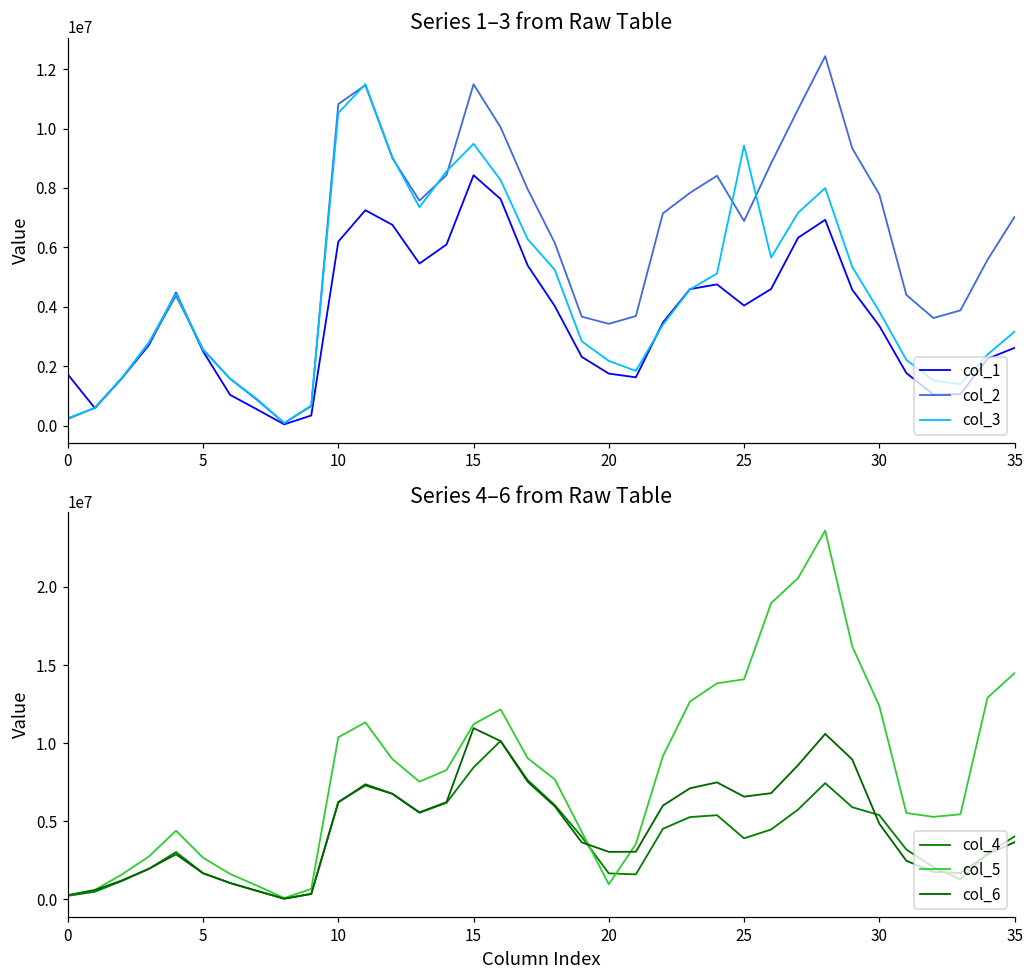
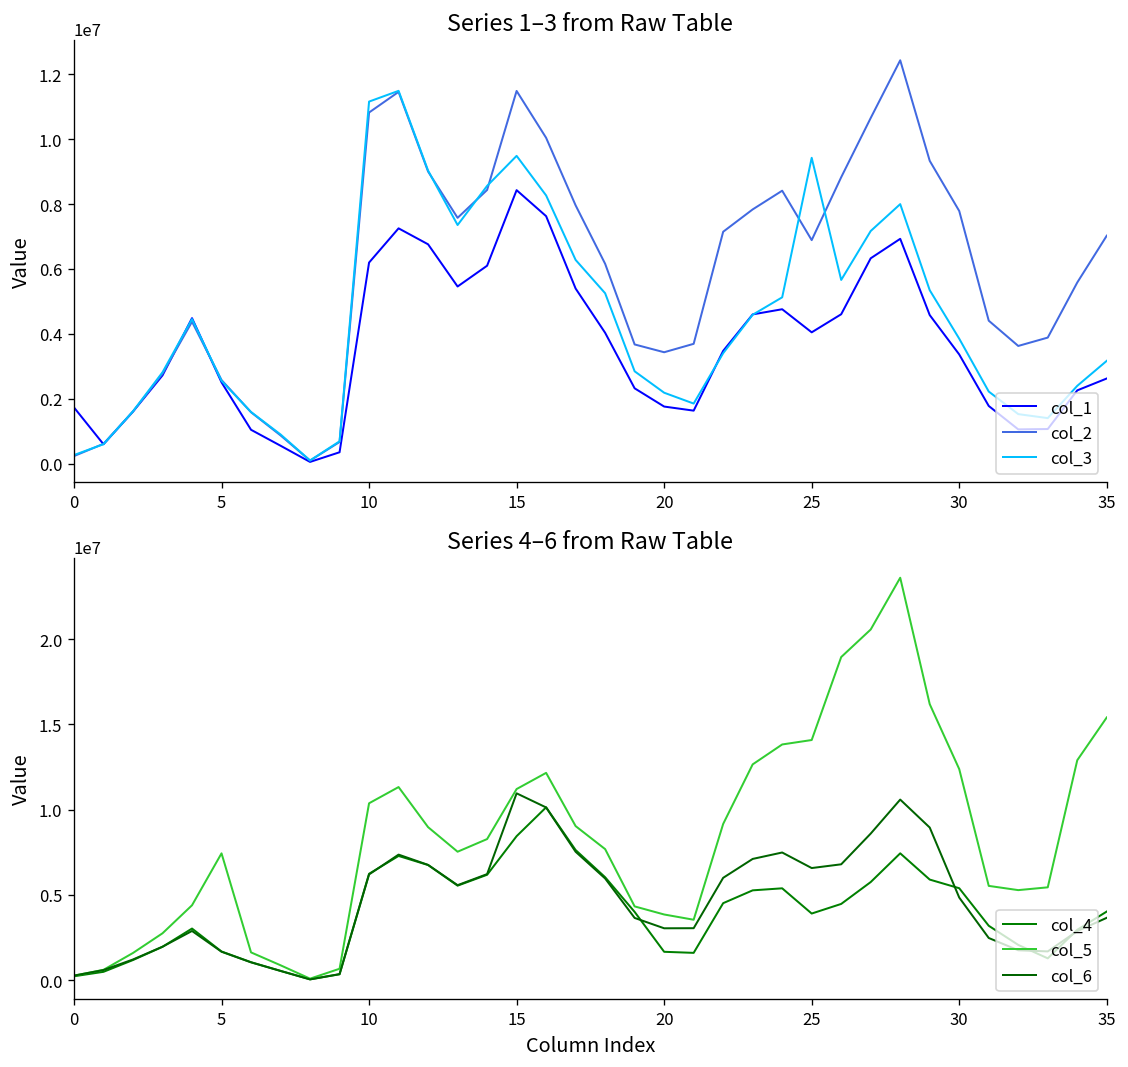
Series 1–3 from Raw Table, col_3, 10: 10500000 -> 11200000
Series 4–6 from Raw Table, col_5, 5: 2700000 -> 7400000
Series 4–6 from Raw Table, col_5, 20: 1000000 -> 3900000
Series 4–6 from Raw Table, col_5, 35: 14500000 -> 15400000
